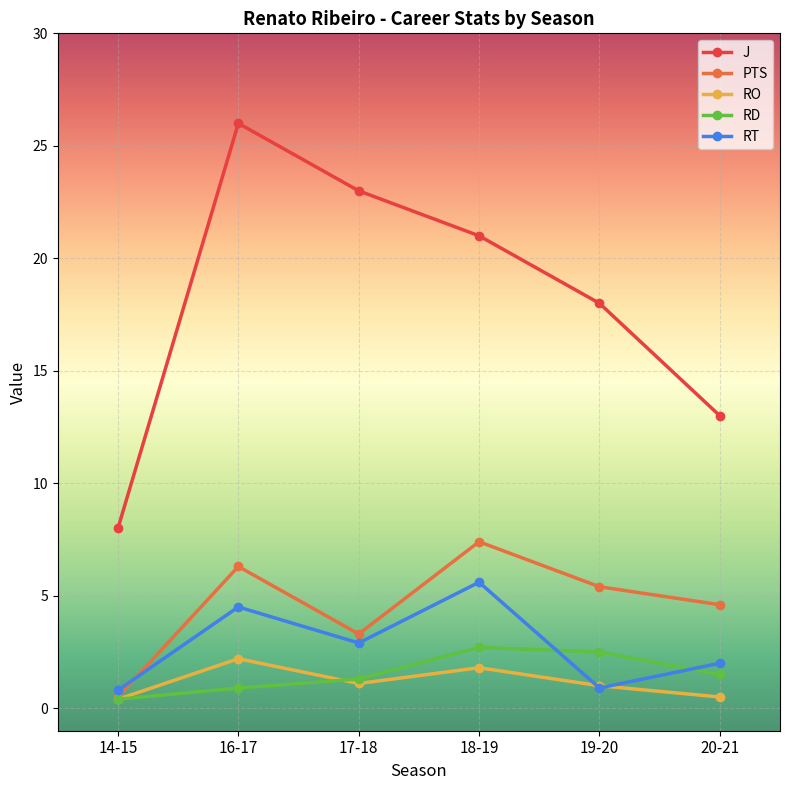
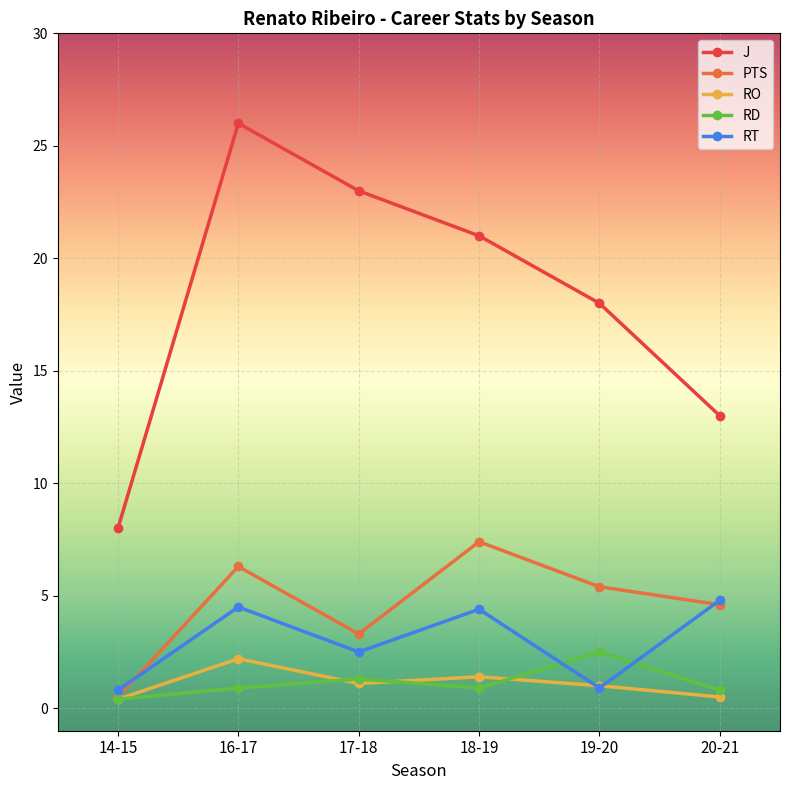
RT, 17-18: 2.9 -> 2.5
RO, 18-19: 1.8 -> 1.4
RD, 18-19: 2.7 -> 0.9
RT, 18-19: 5.6 -> 4.4
RD, 20-21: 1.5 -> 0.8
RT, 20-21: 2.0 -> 4.8
